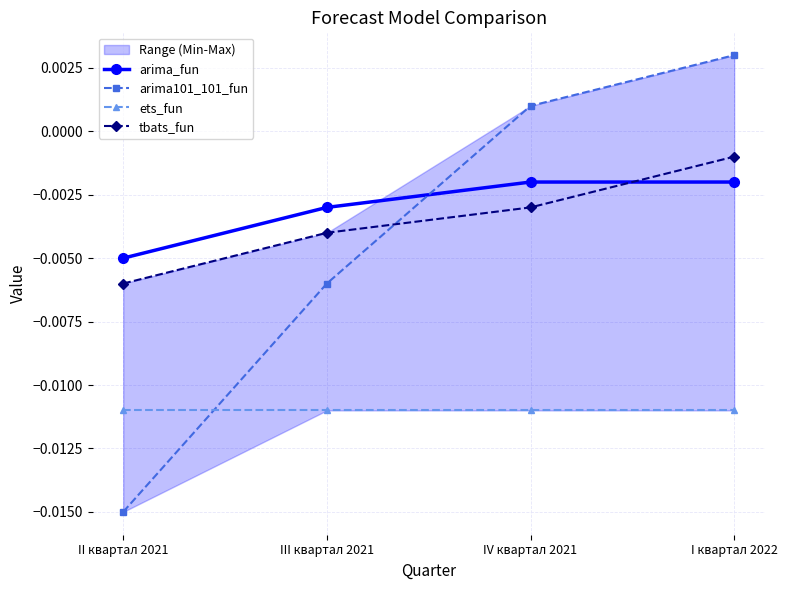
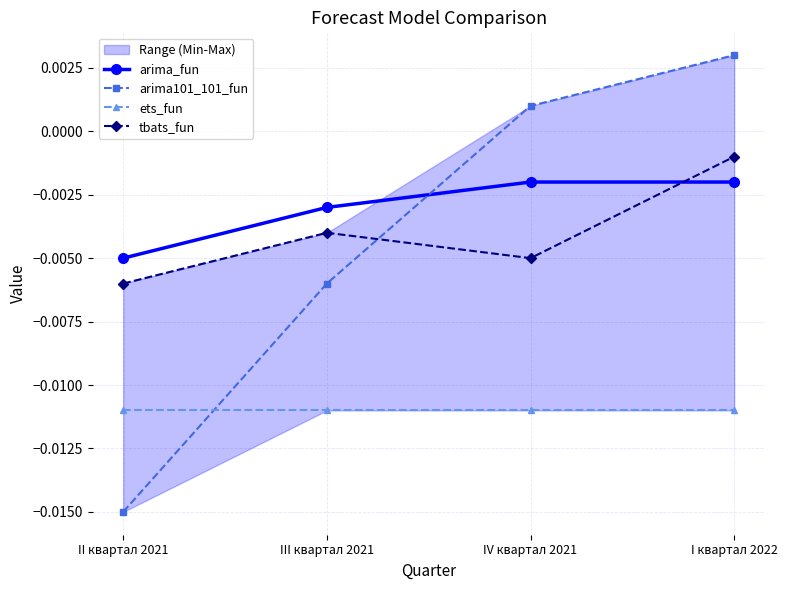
tbats_fun, IV квартал 2021: -0.003 -> -0.005
